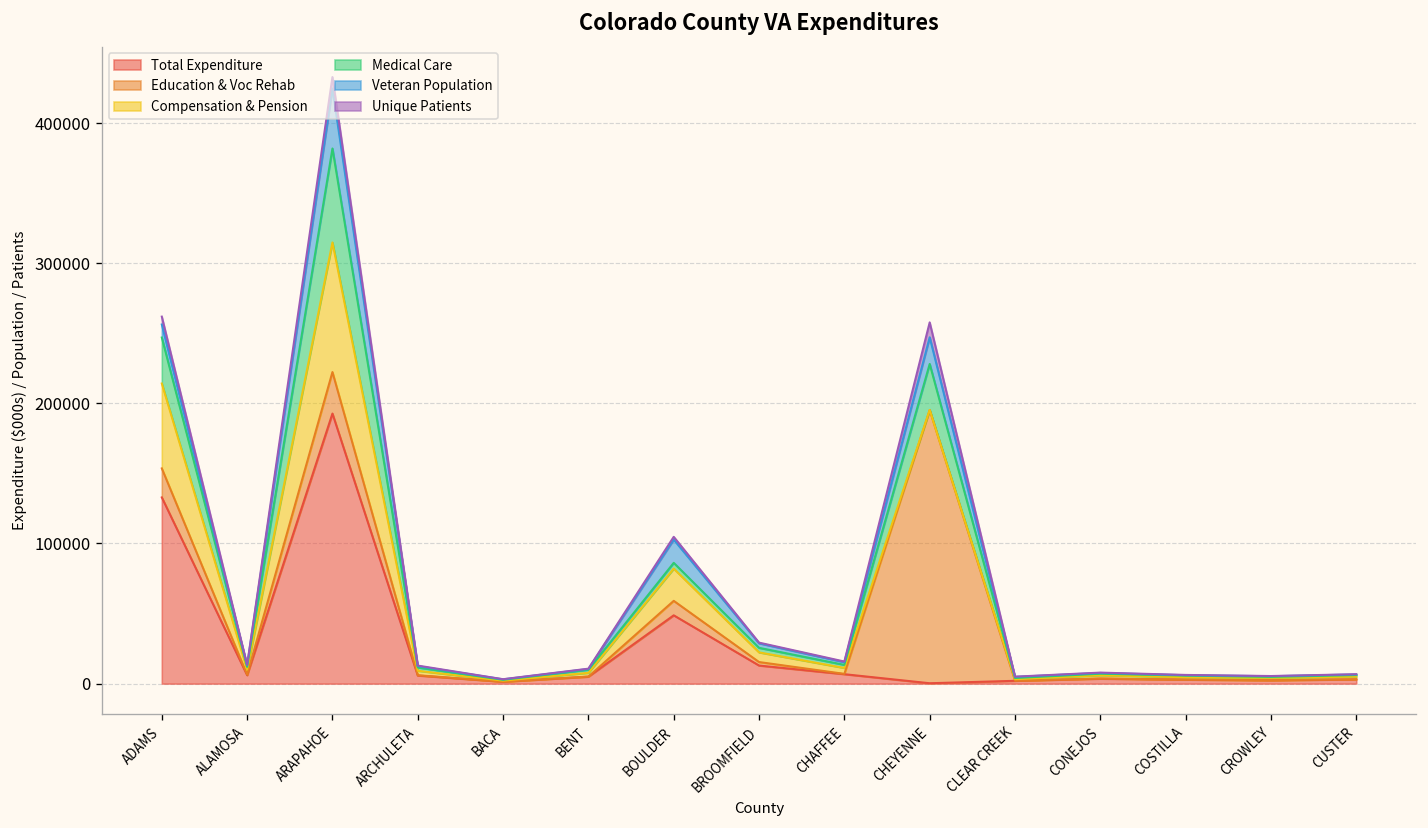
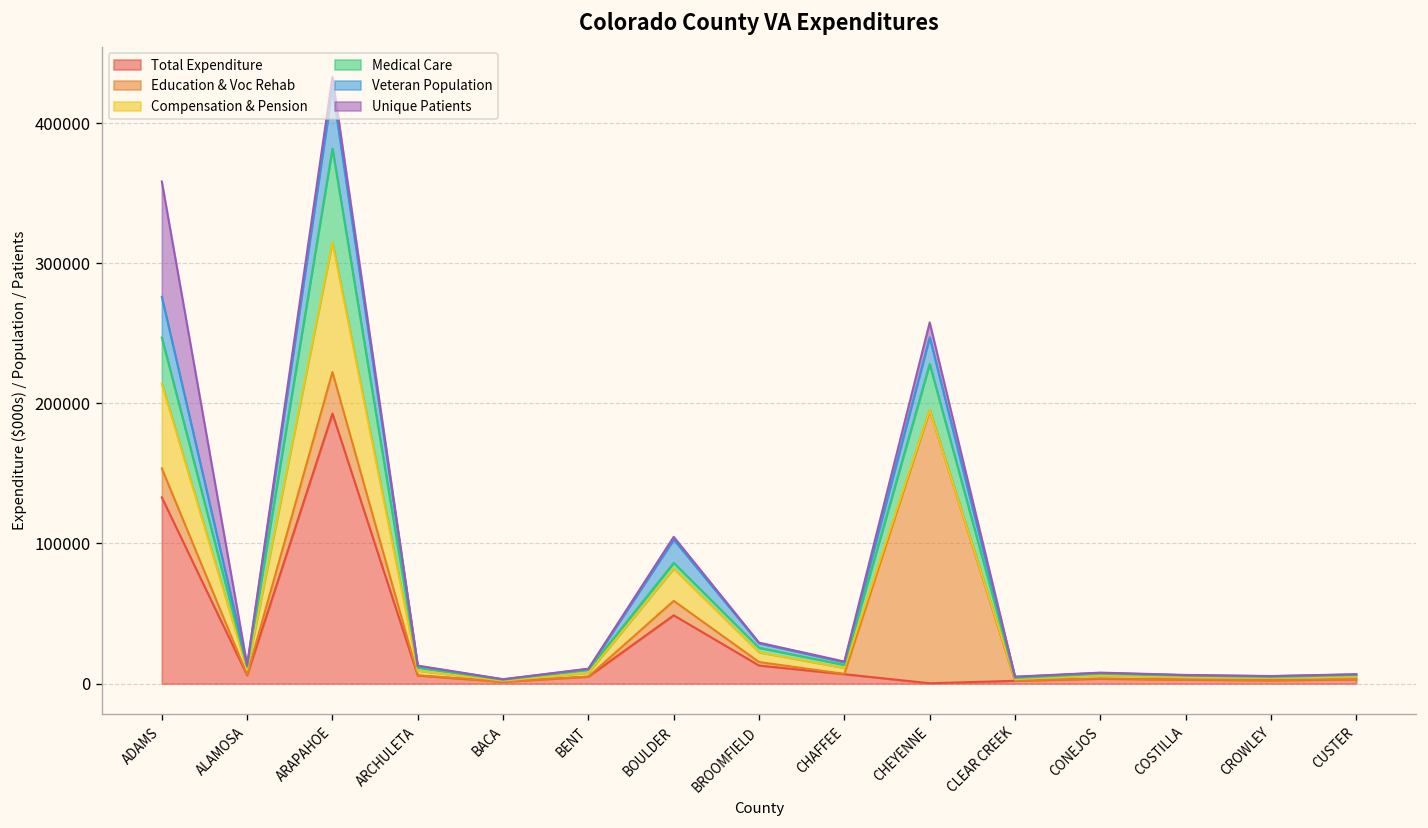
Veteran Population, ADAMS: 9000 -> 29000
Unique Patients, ADAMS: 6000 -> 82000
